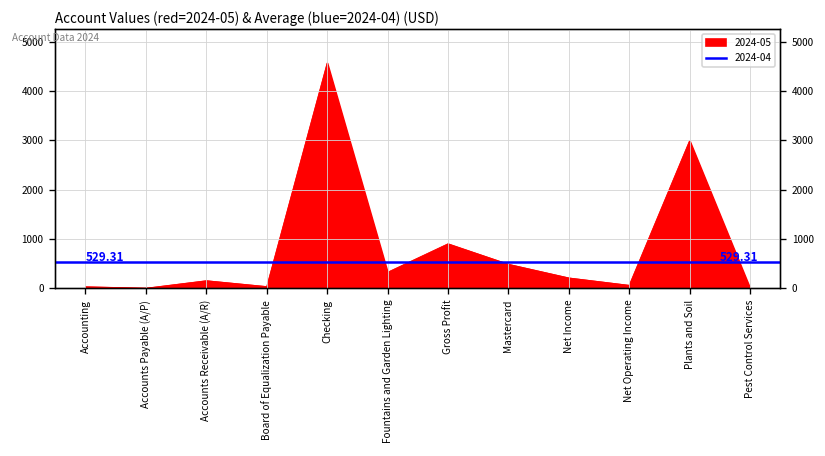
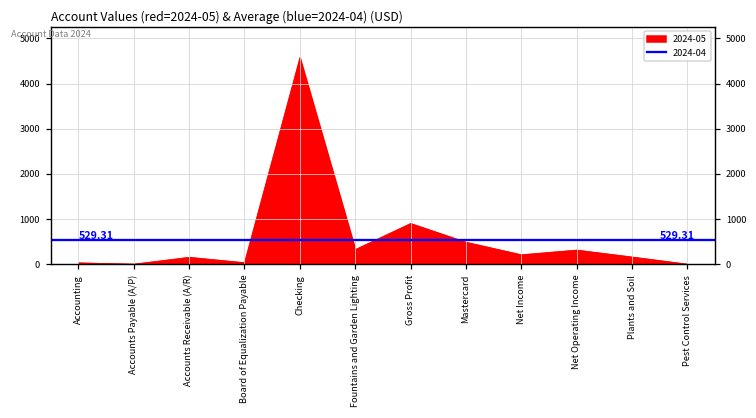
Net Operating Income: 100 -> 300
Plants and Soil: 3000 -> 200
